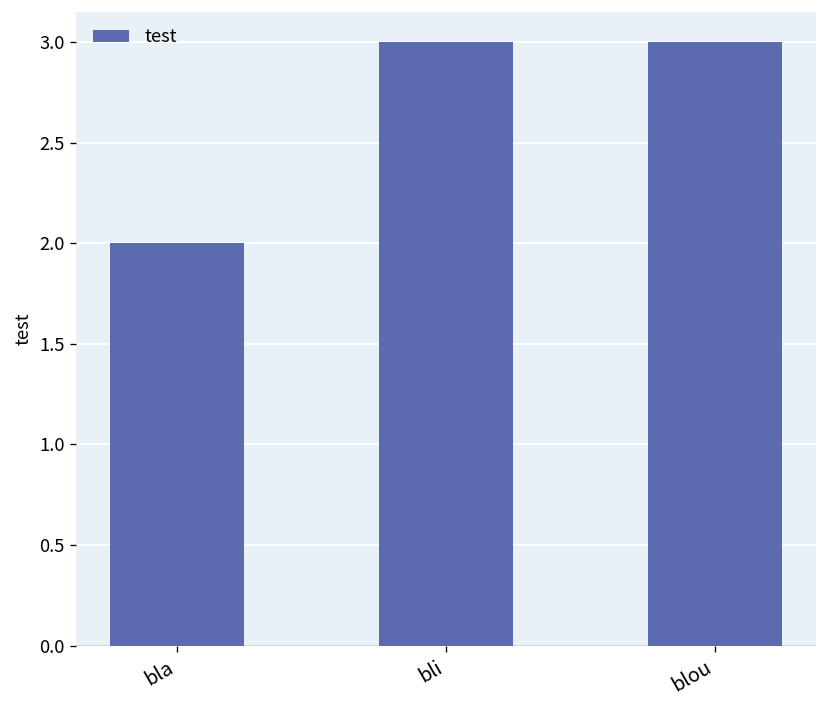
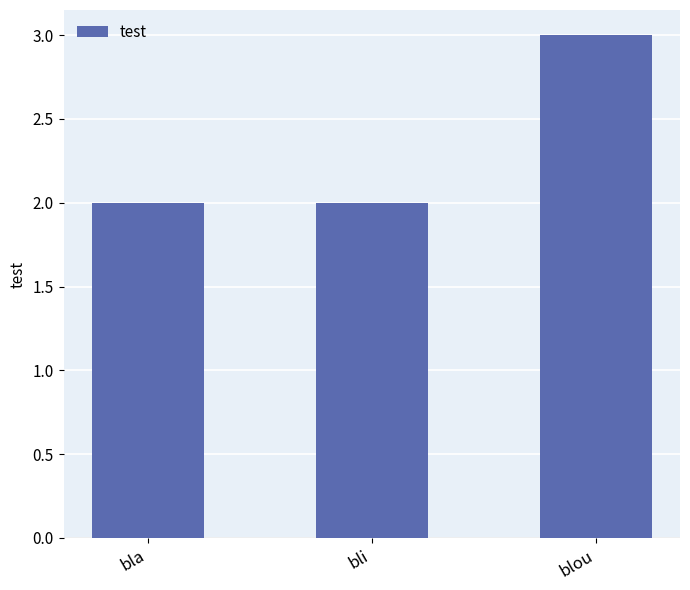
bli: 3 -> 2
